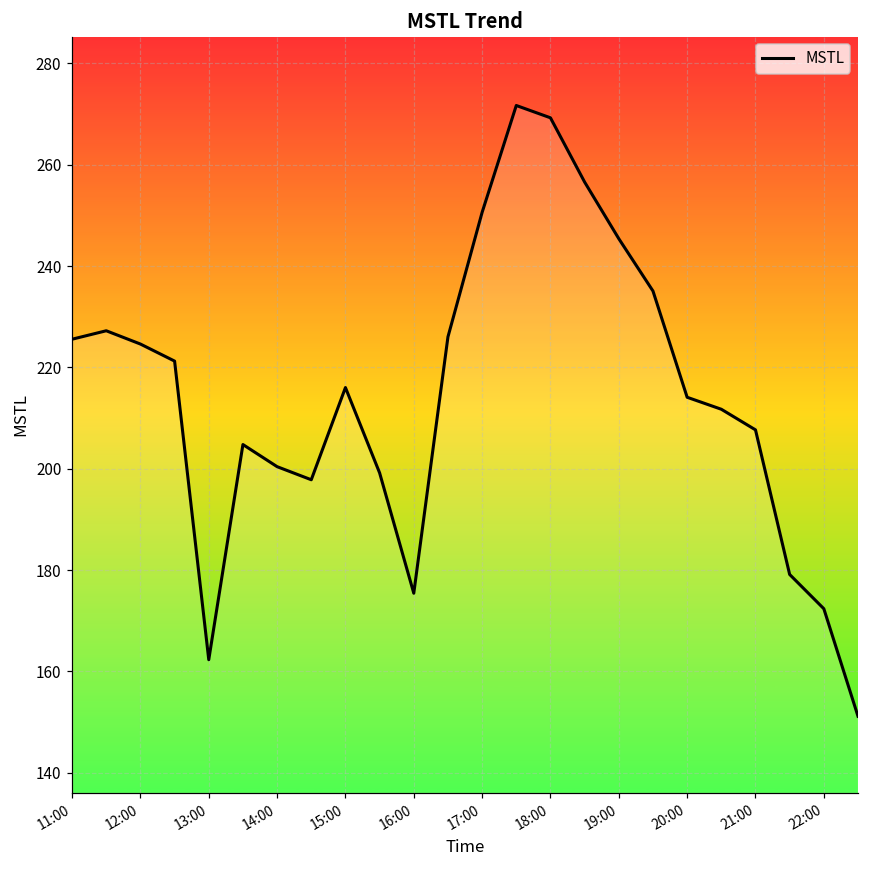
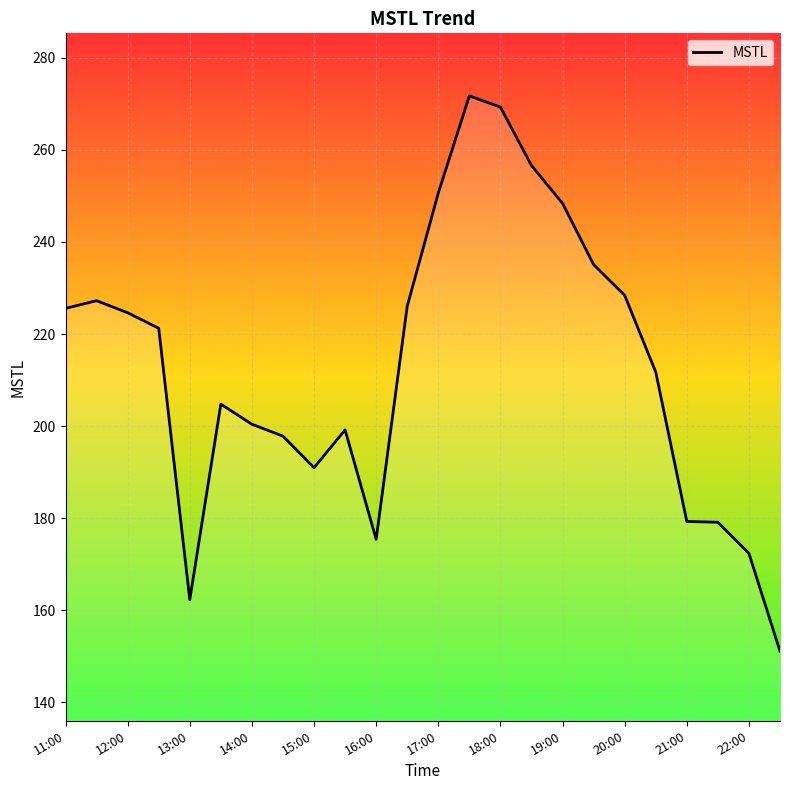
15:00: 216 -> 191
19:00: 245 -> 248
20:00: 214 -> 228
21:00: 208 -> 179
